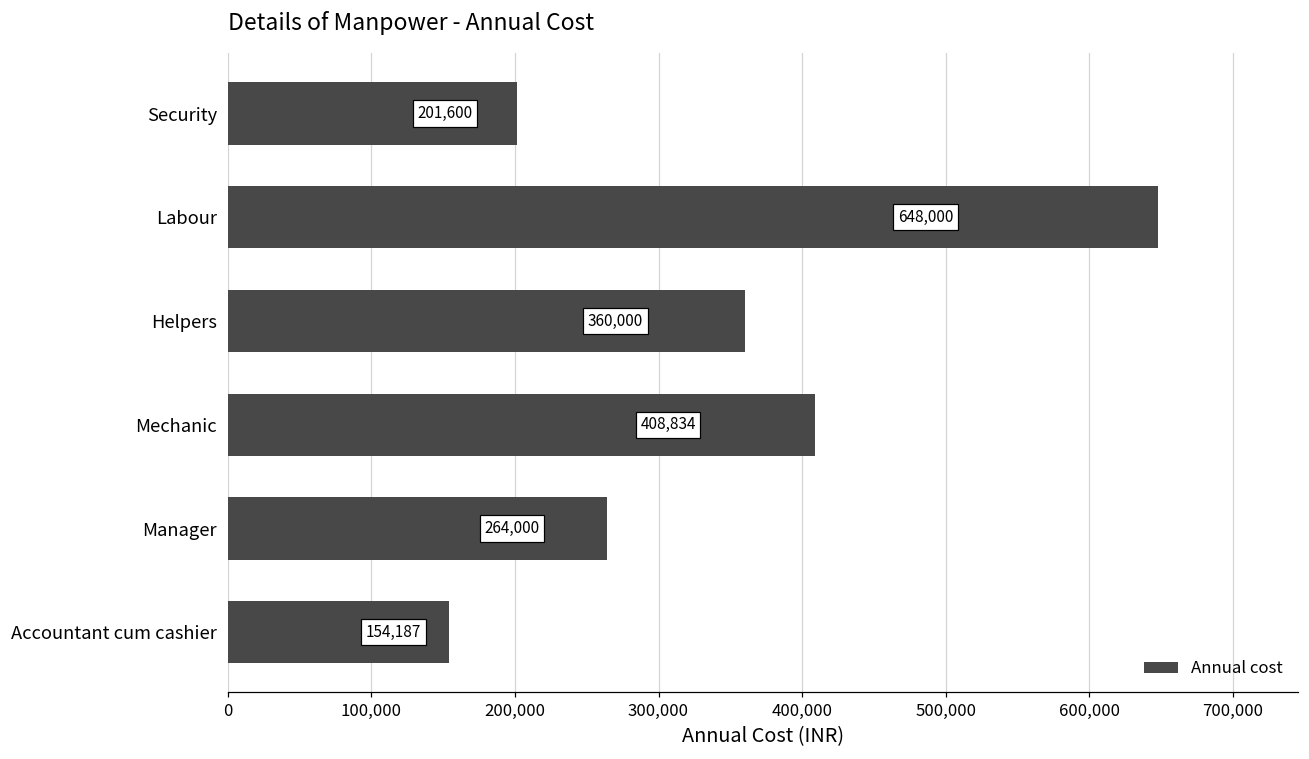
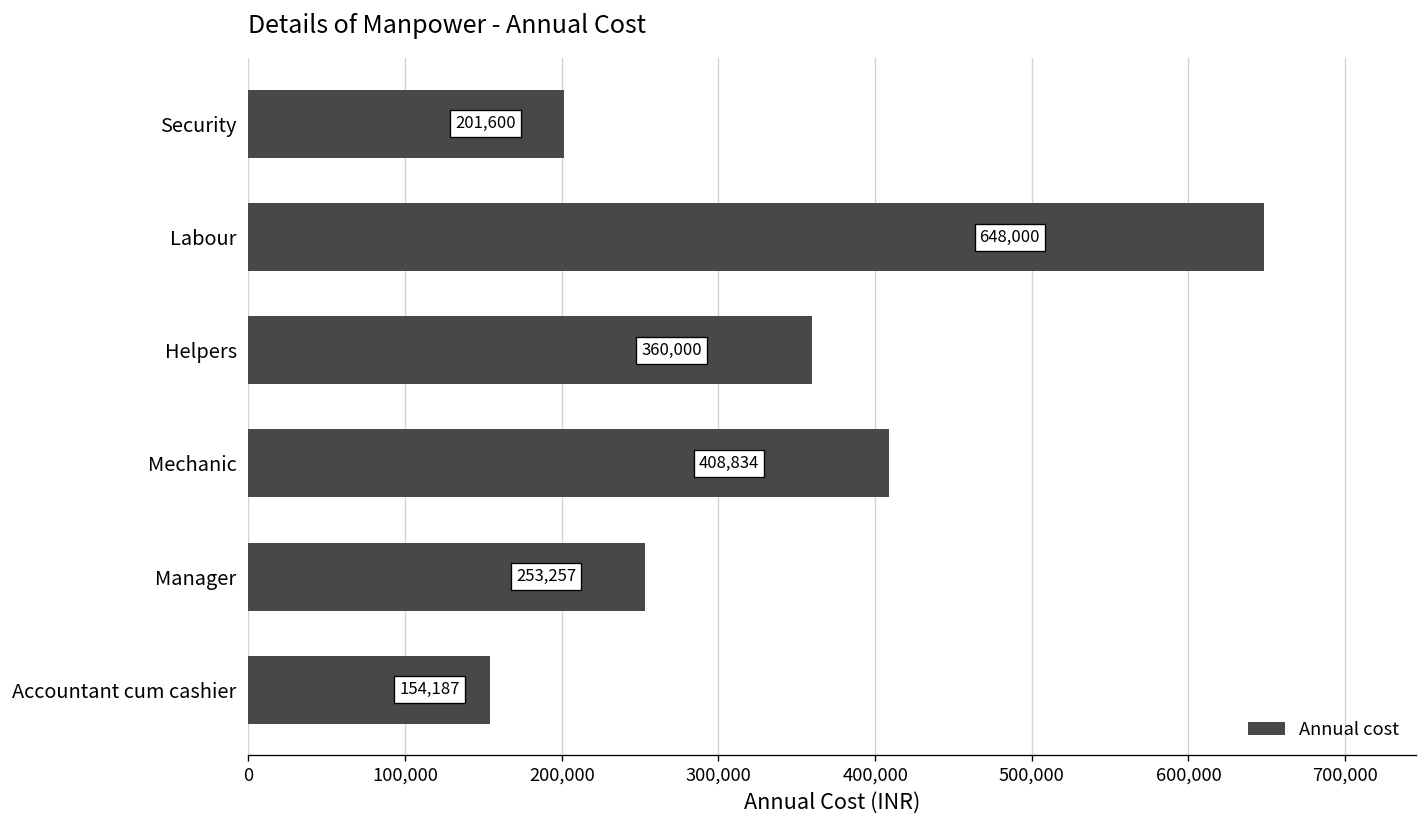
Manager: 264,000 -> 253,257
